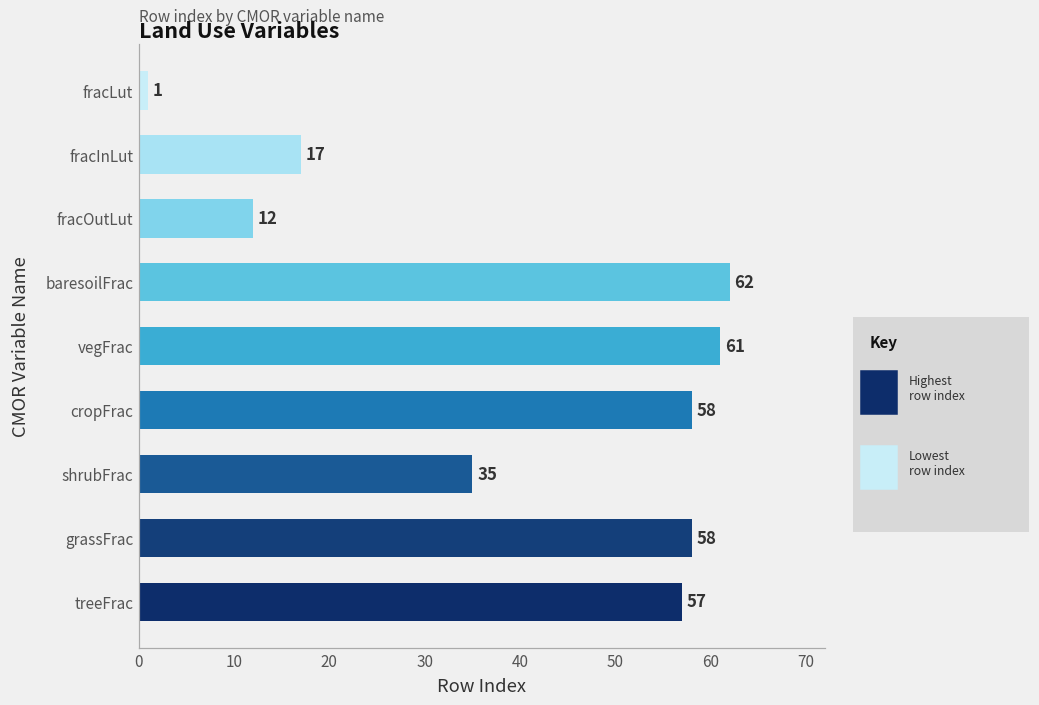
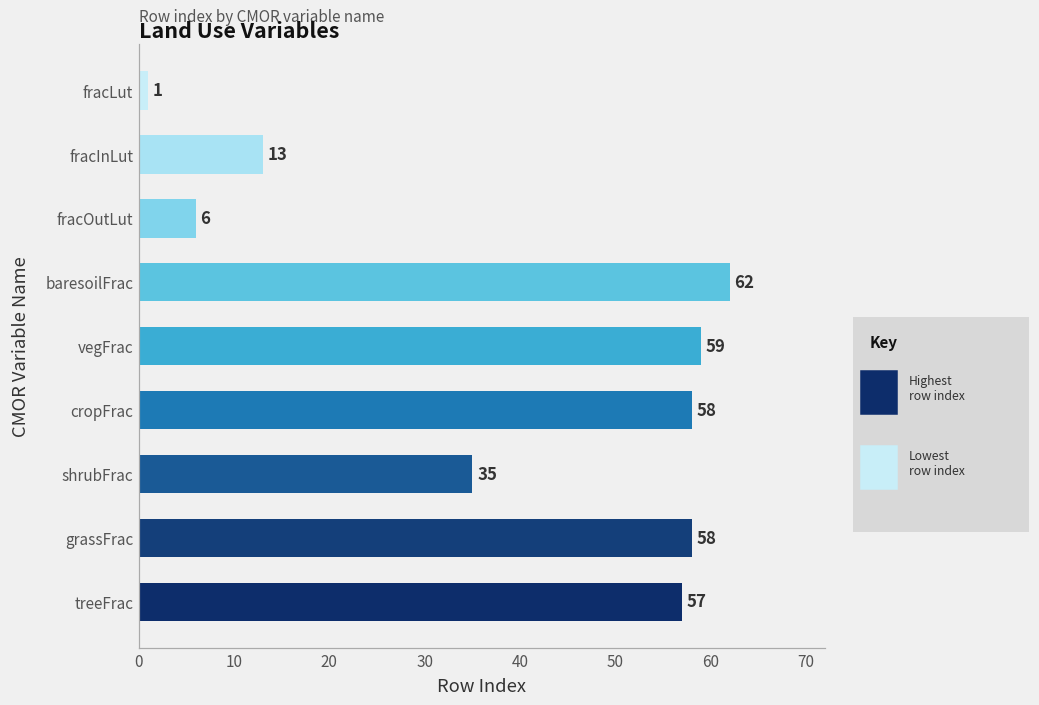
fracInLut: 17 -> 13
fracOutLut: 12 -> 6
vegFrac: 61 -> 59
